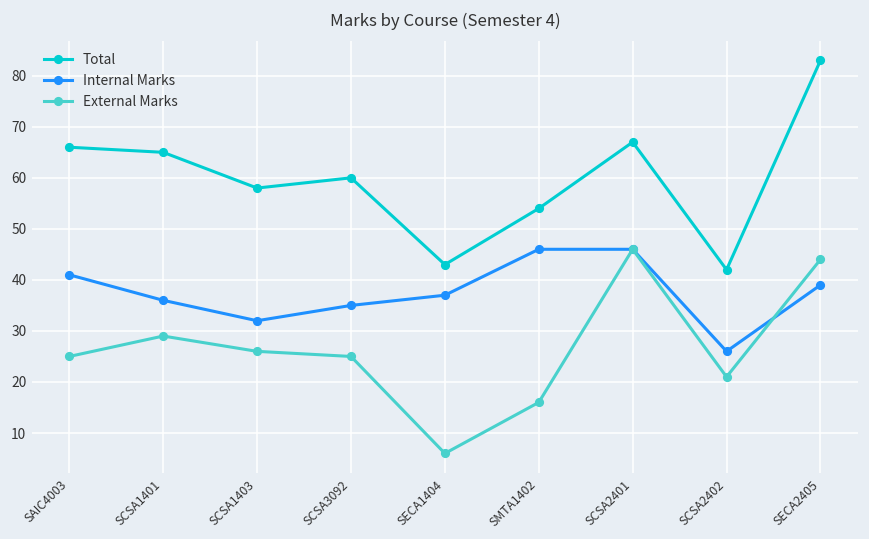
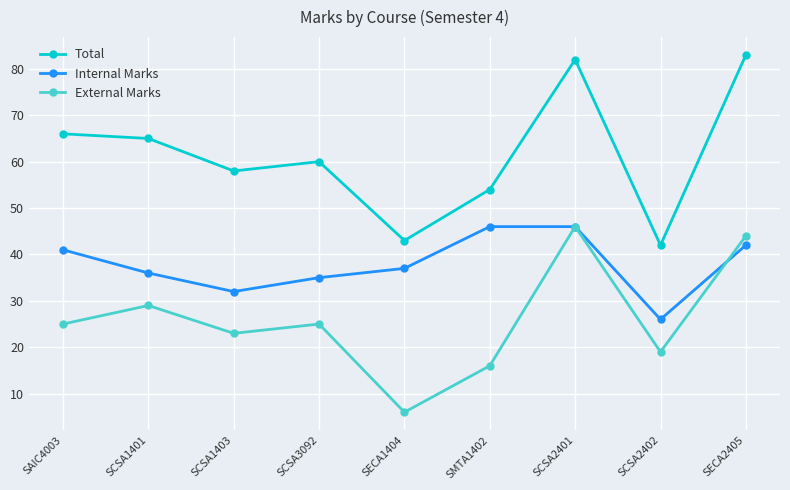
External Marks, SCSA1403: 26 -> 23
Total, SCSA2401: 67 -> 82
External Marks, SCSA2402: 21 -> 19
Internal Marks, SECA2405: 39 -> 42
